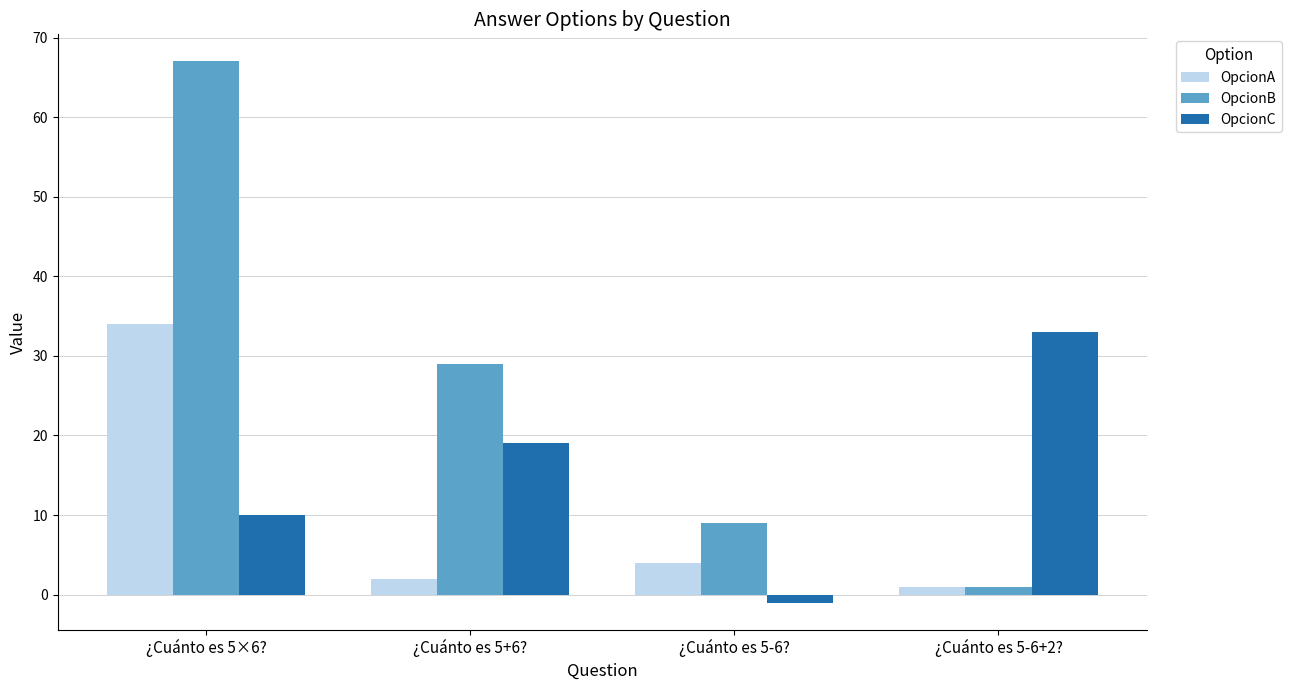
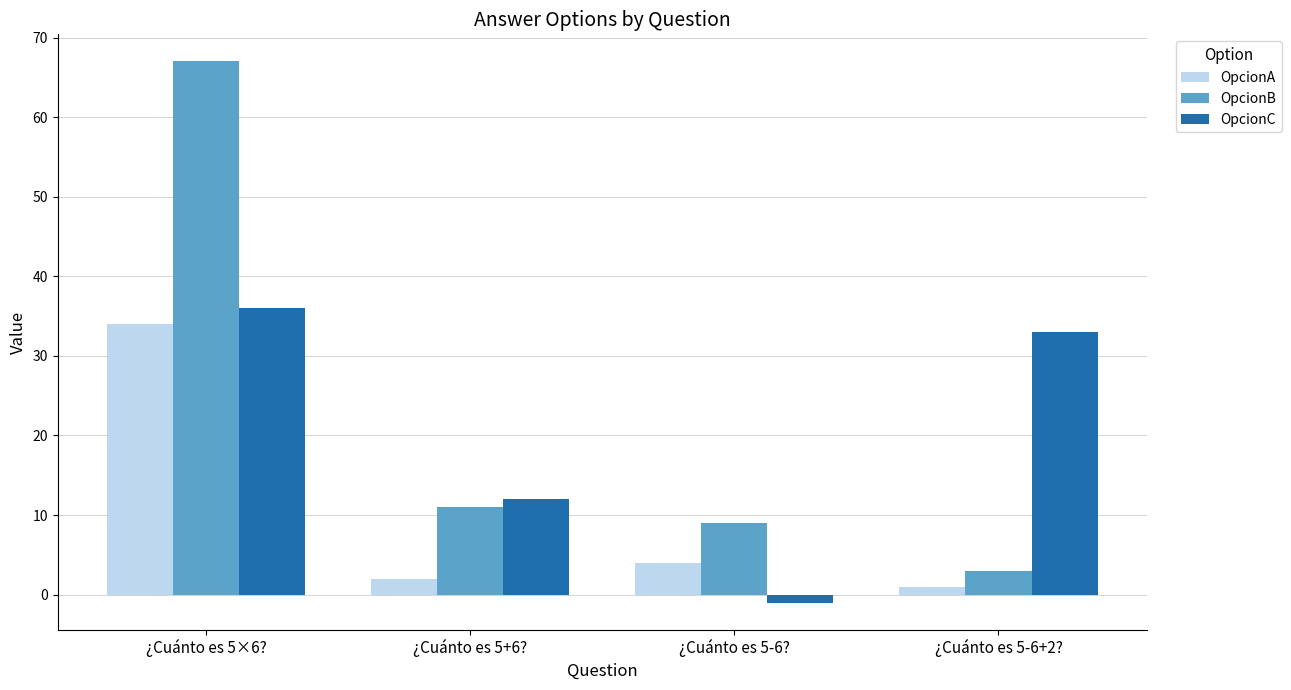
OpcionC, ¿Cuánto es 5×6?: 10 -> 36
OpcionB, ¿Cuánto es 5+6?: 29 -> 11
OpcionC, ¿Cuánto es 5+6?: 19 -> 12
OpcionB, ¿Cuánto es 5-6+2?: 1 -> 3
